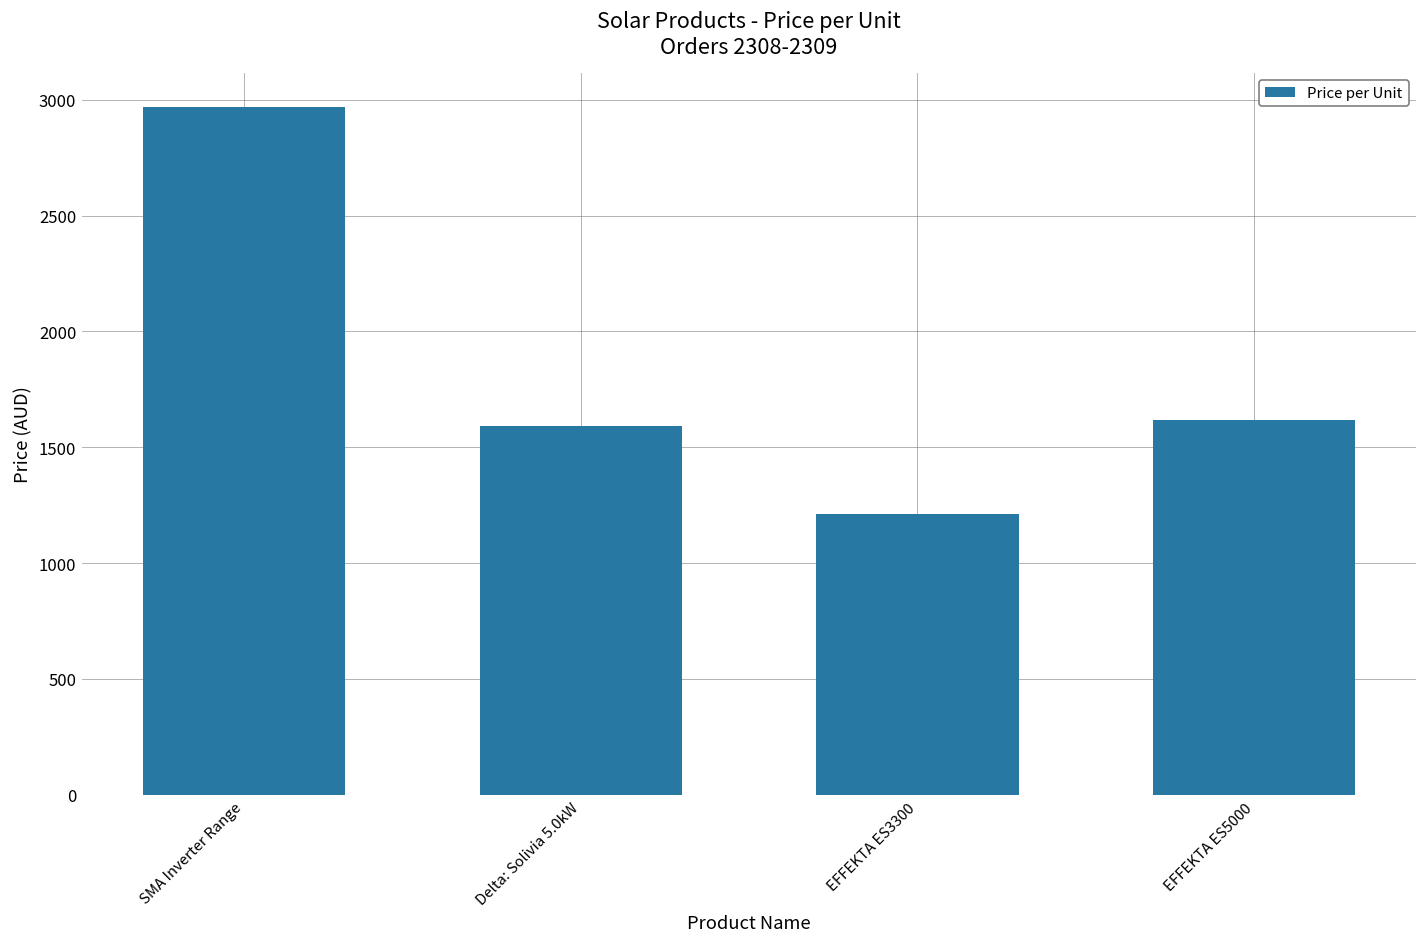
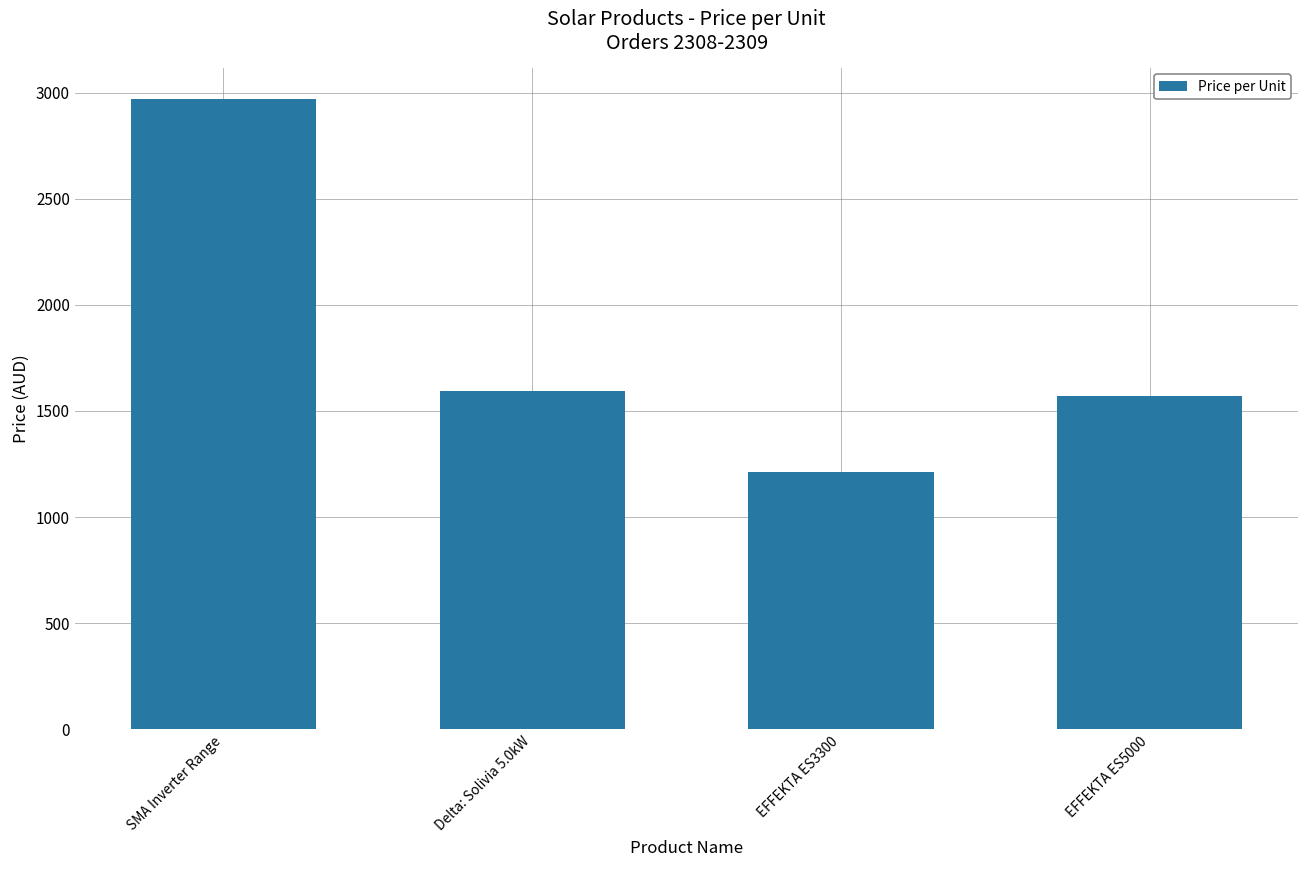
EFFEKTA ES5000: 1620 -> 1570
